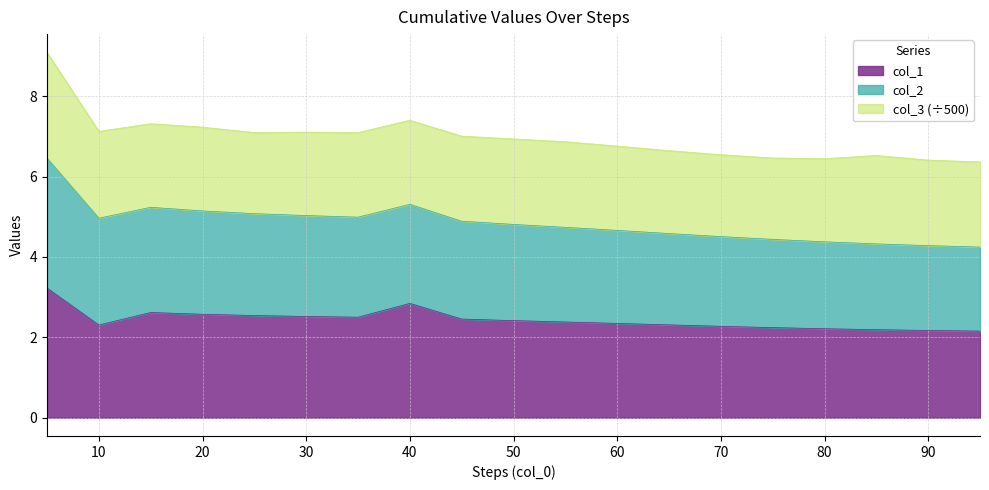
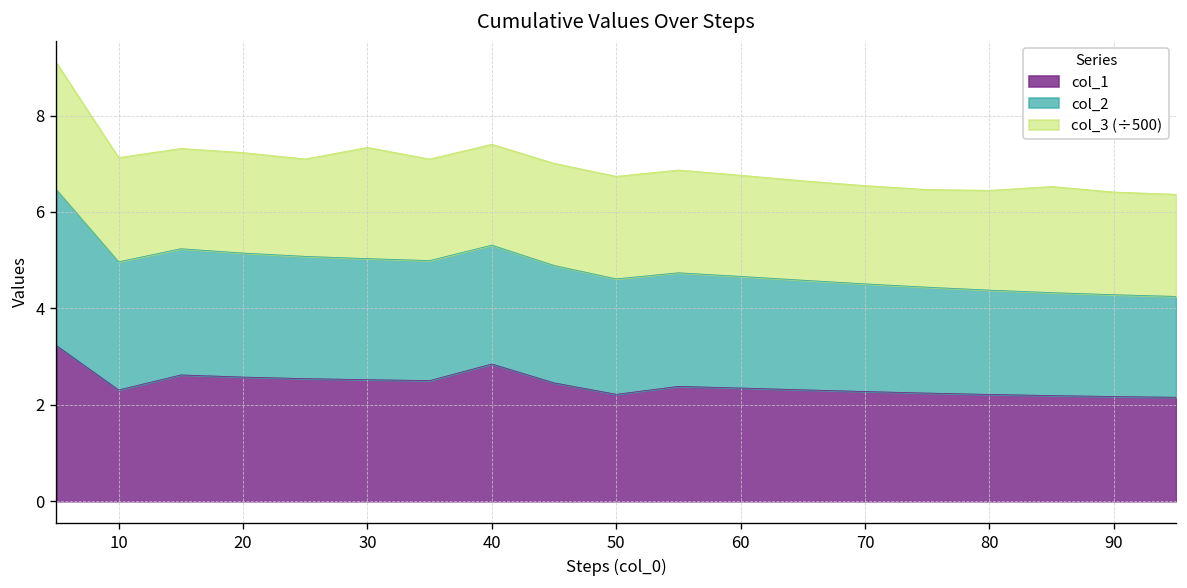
col_3 (÷500), 30: 2.1 -> 2.3
col_1, 50: 2.4 -> 2.2
